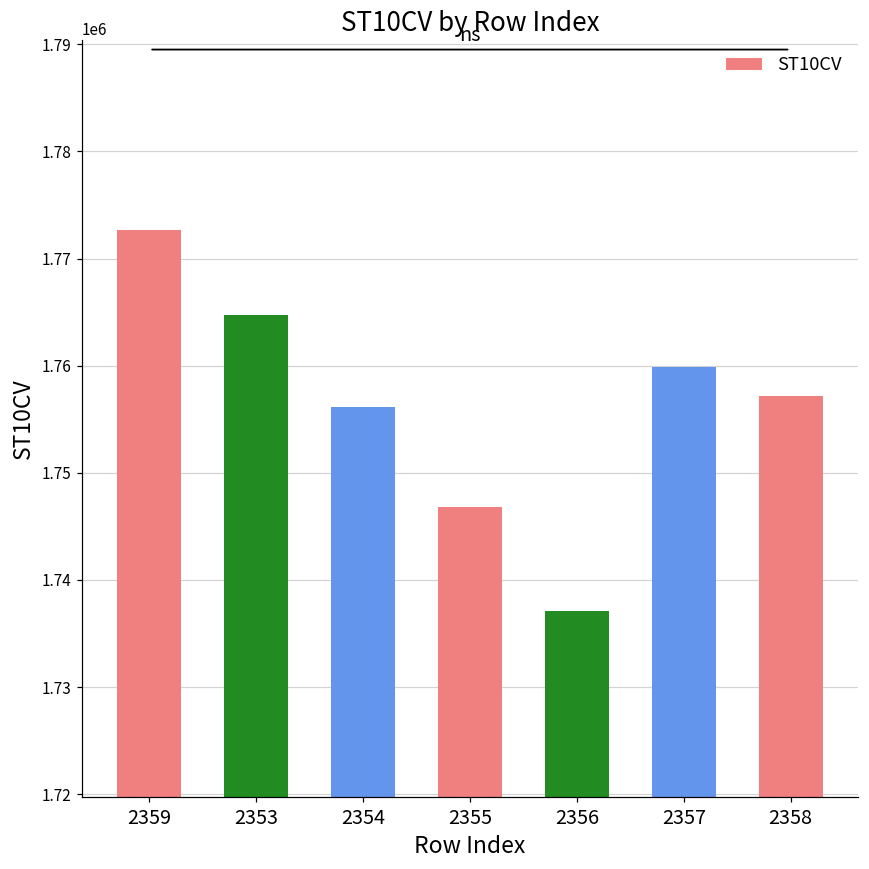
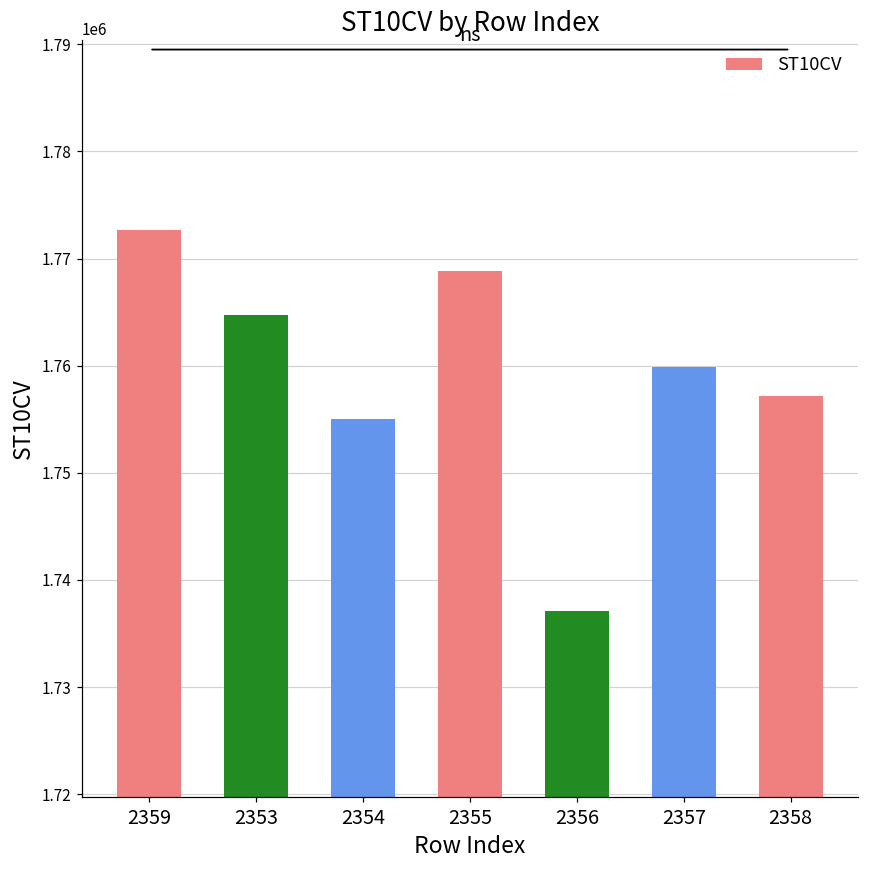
2354: 1756000 -> 1755000
2355: 1747000 -> 1769000
